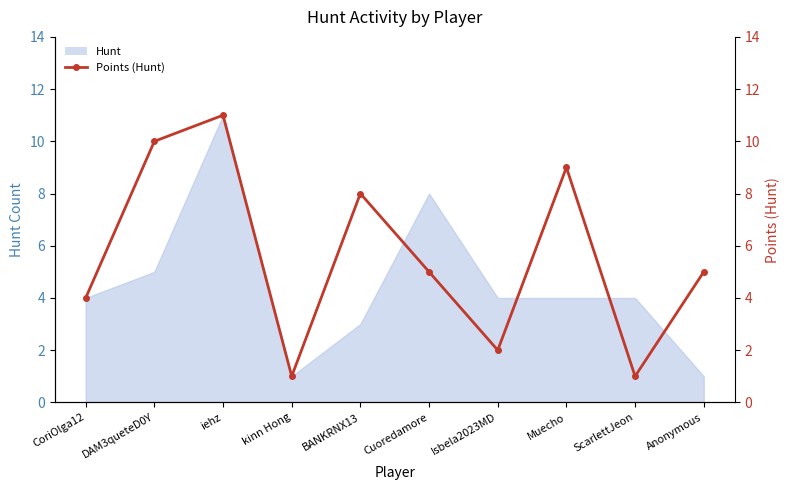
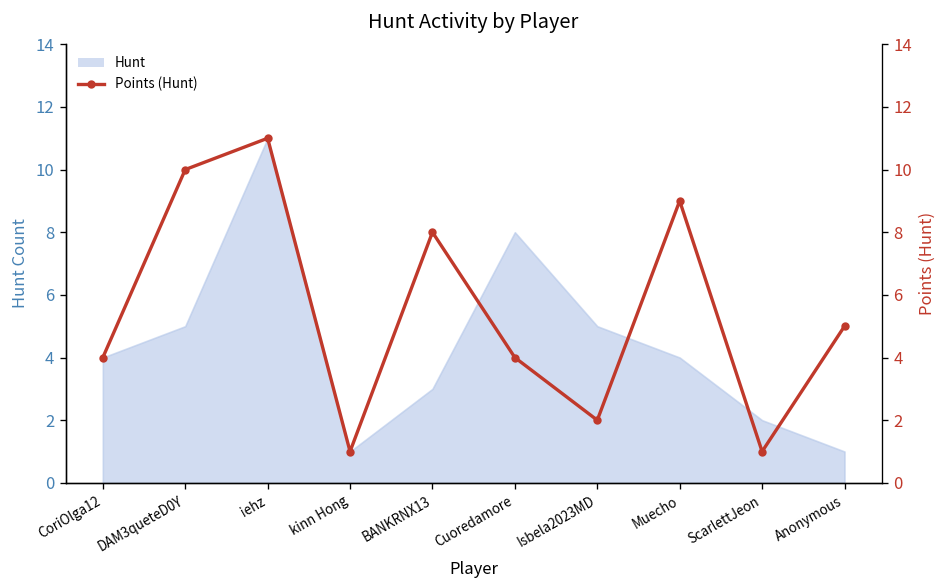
Hunt, Isbela2023MD: 4 -> 5
Hunt, ScarlettJeon: 4 -> 2
Points (Hunt), Cuoredamore: 5 -> 4
